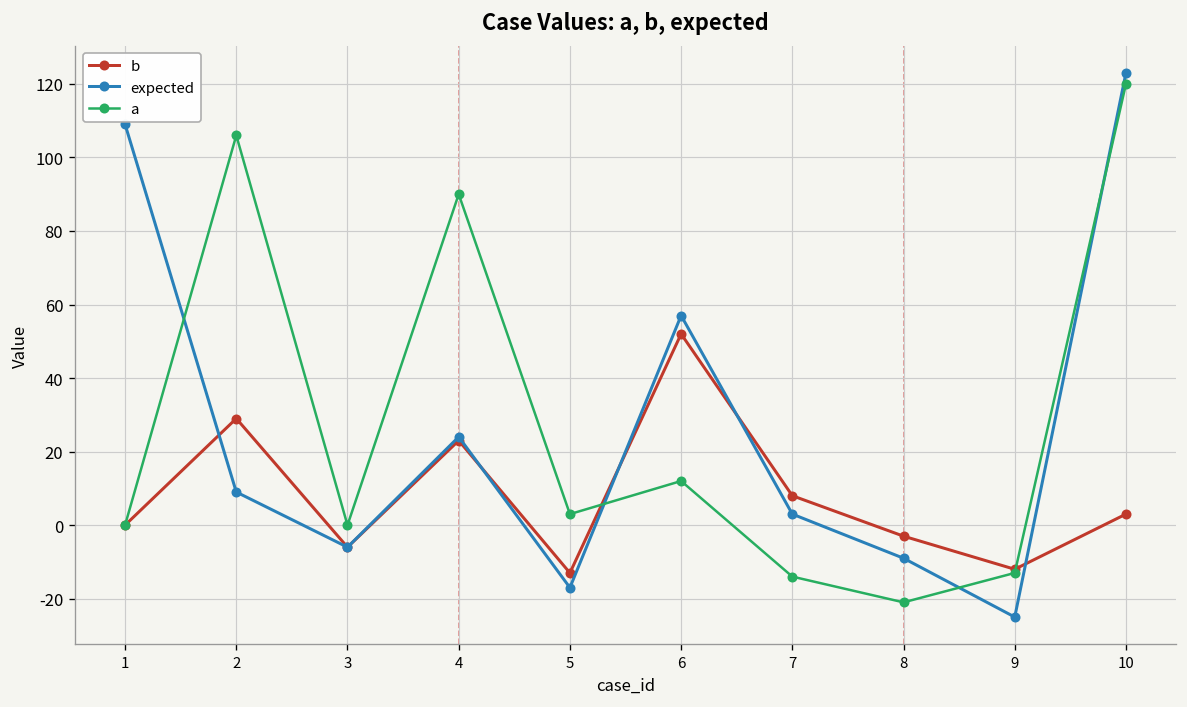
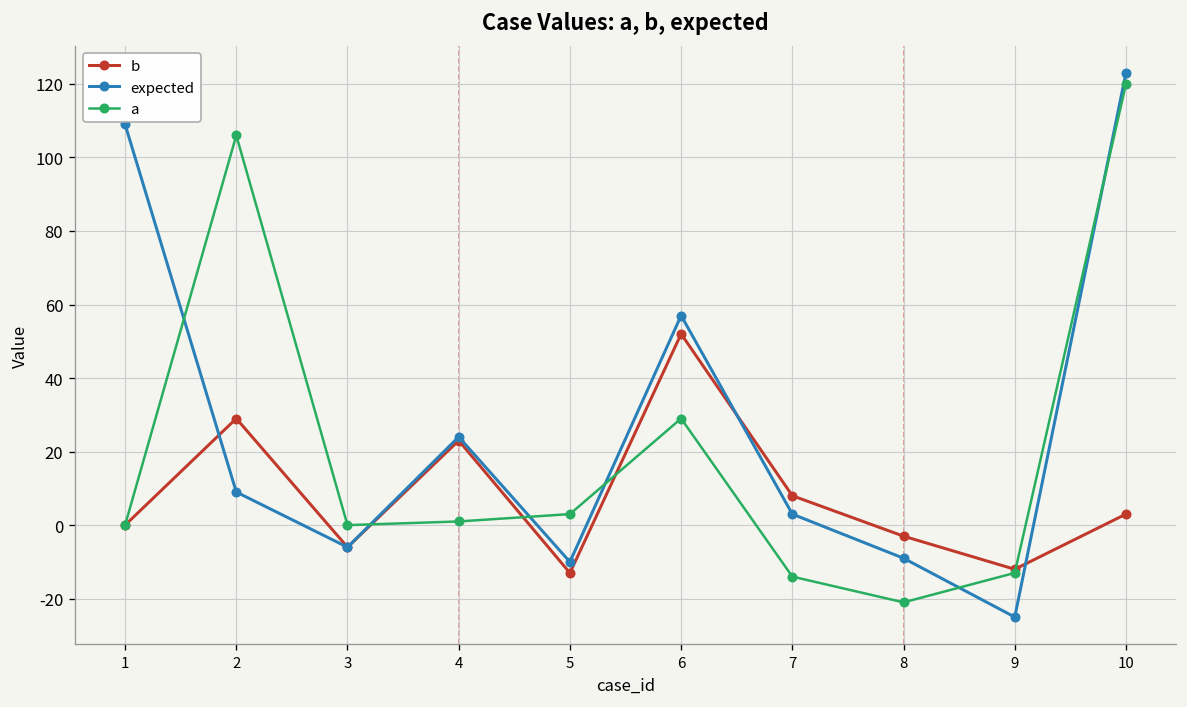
a, 4: 90 -> 1
expected, 5: -17 -> -10
a, 6: 12 -> 29
